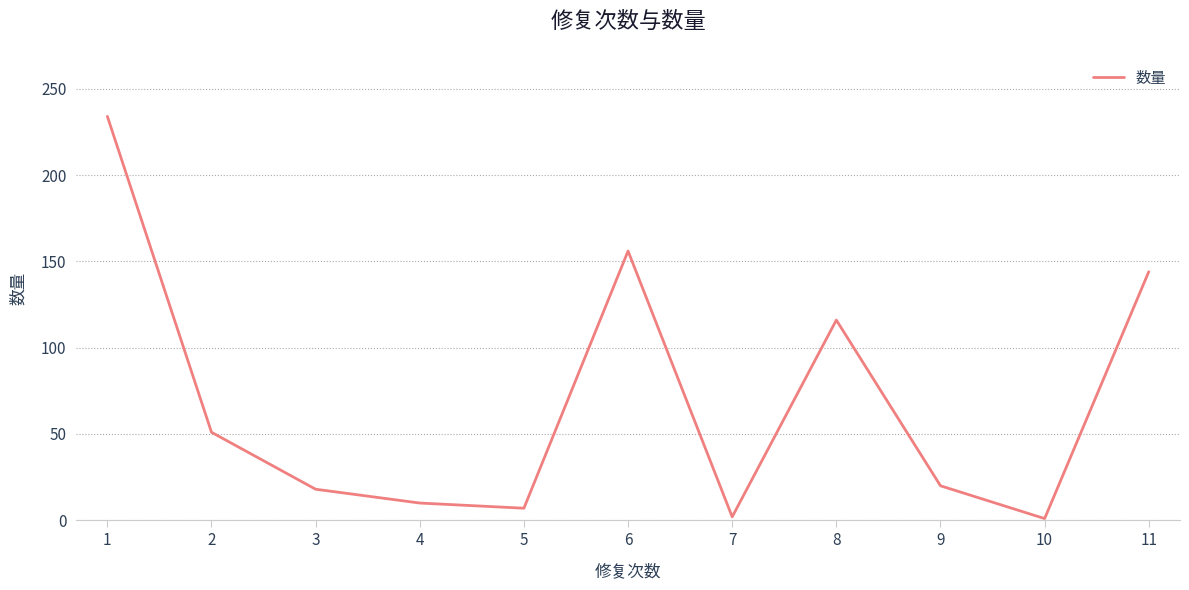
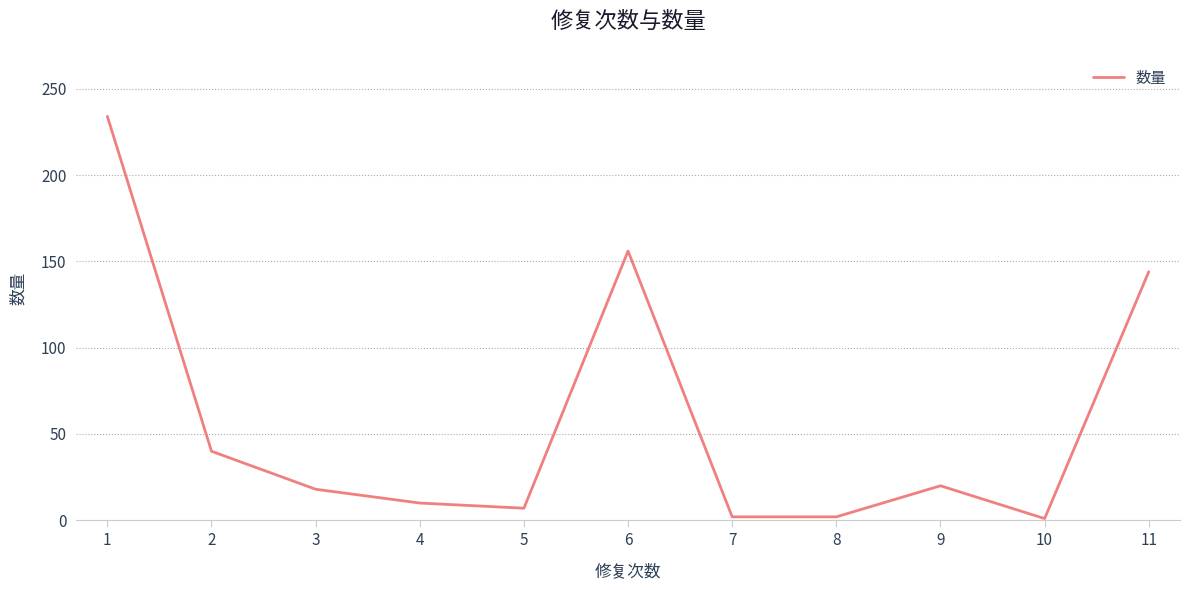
2: 51 -> 40
8: 116 -> 2
